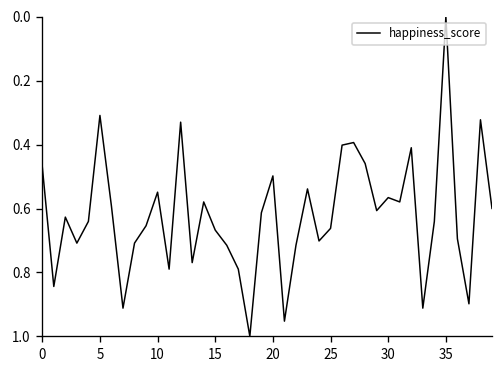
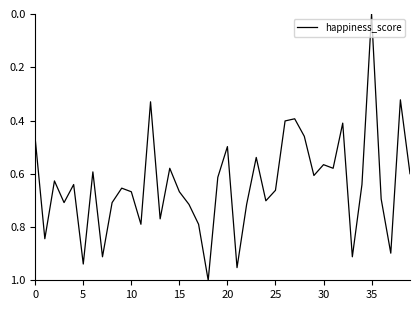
5: 0.31 -> 0.94
10: 0.55 -> 0.67
